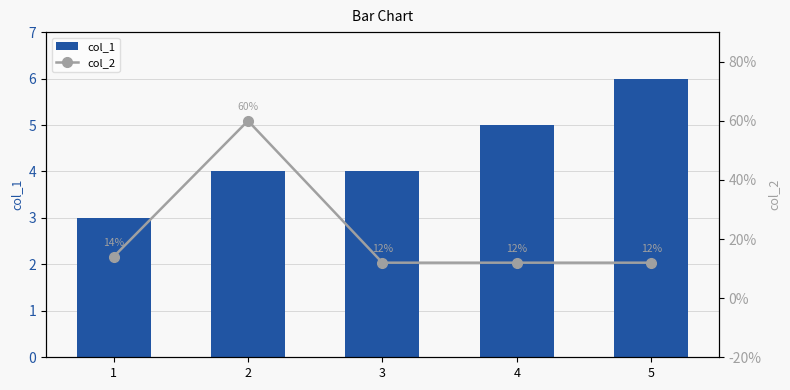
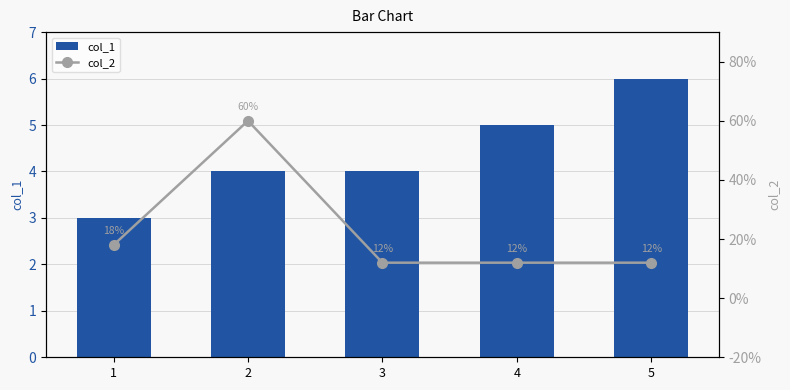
col_2, 1: 14% -> 18%
